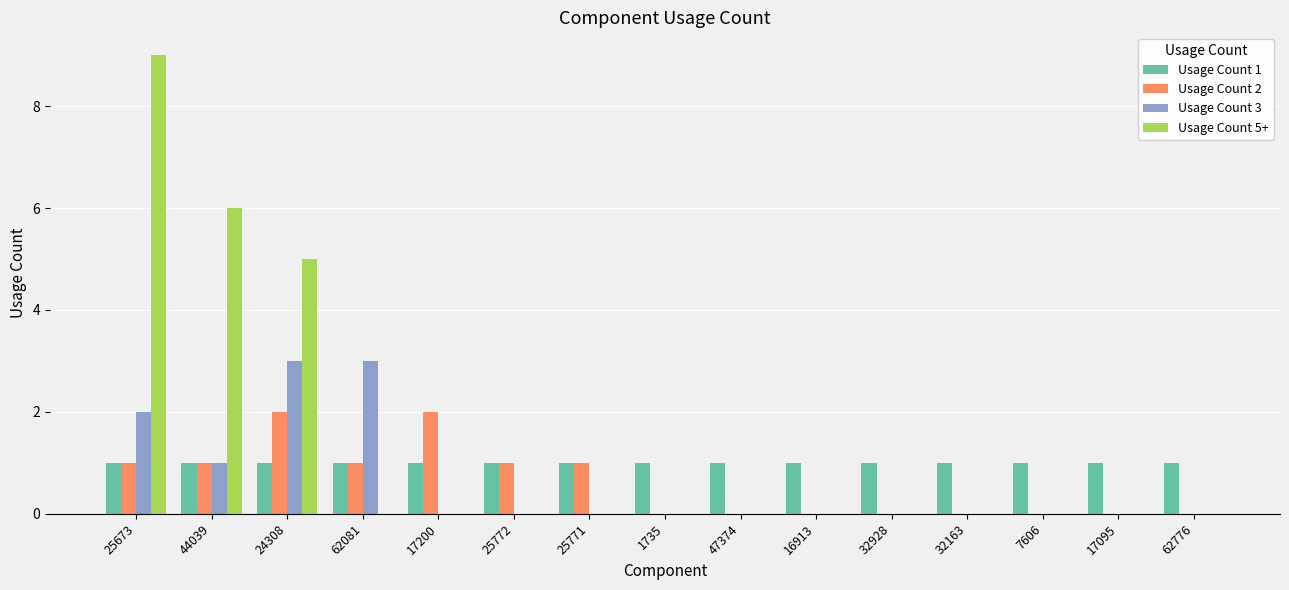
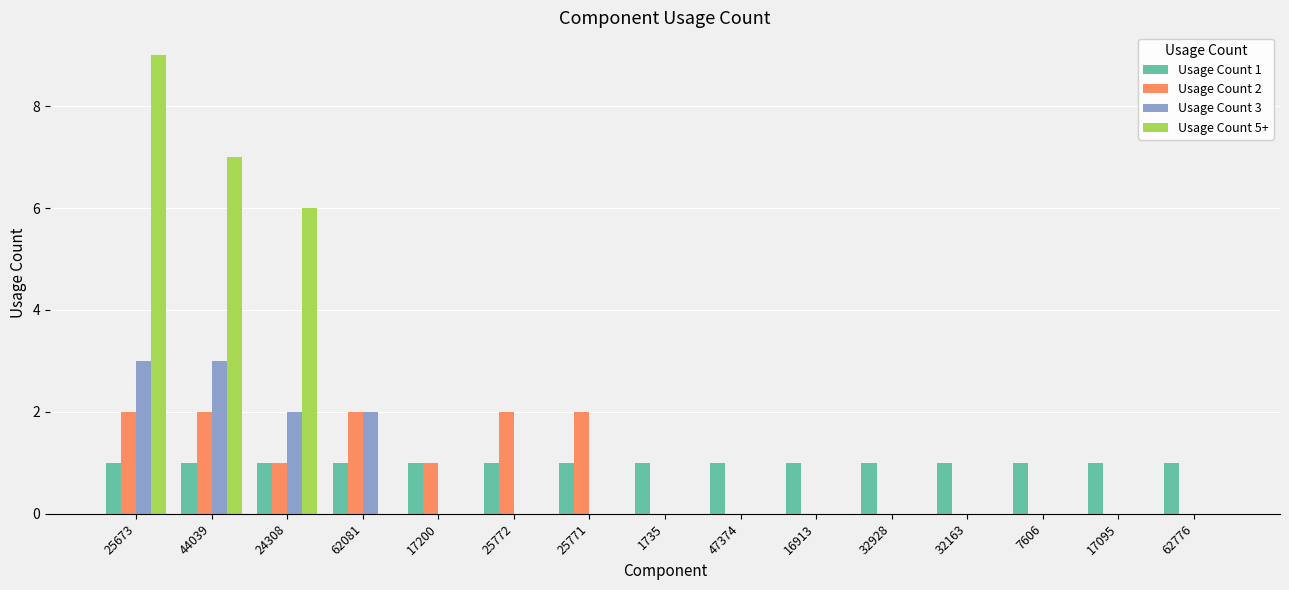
Usage Count 2, 25673: 1 -> 2
Usage Count 3, 25673: 2 -> 3
Usage Count 2, 44039: 1 -> 2
Usage Count 3, 44039: 1 -> 3
Usage Count 5+, 44039: 6 -> 7
Usage Count 2, 24308: 2 -> 1
Usage Count 3, 24308: 3 -> 2
Usage Count 5+, 24308: 5 -> 6
Usage Count 2, 62081: 1 -> 2
Usage Count 3, 62081: 3 -> 2
Usage Count 2, 17200: 2 -> 1
Usage Count 2, 25772: 1 -> 2
Usage Count 2, 25771: 1 -> 2
